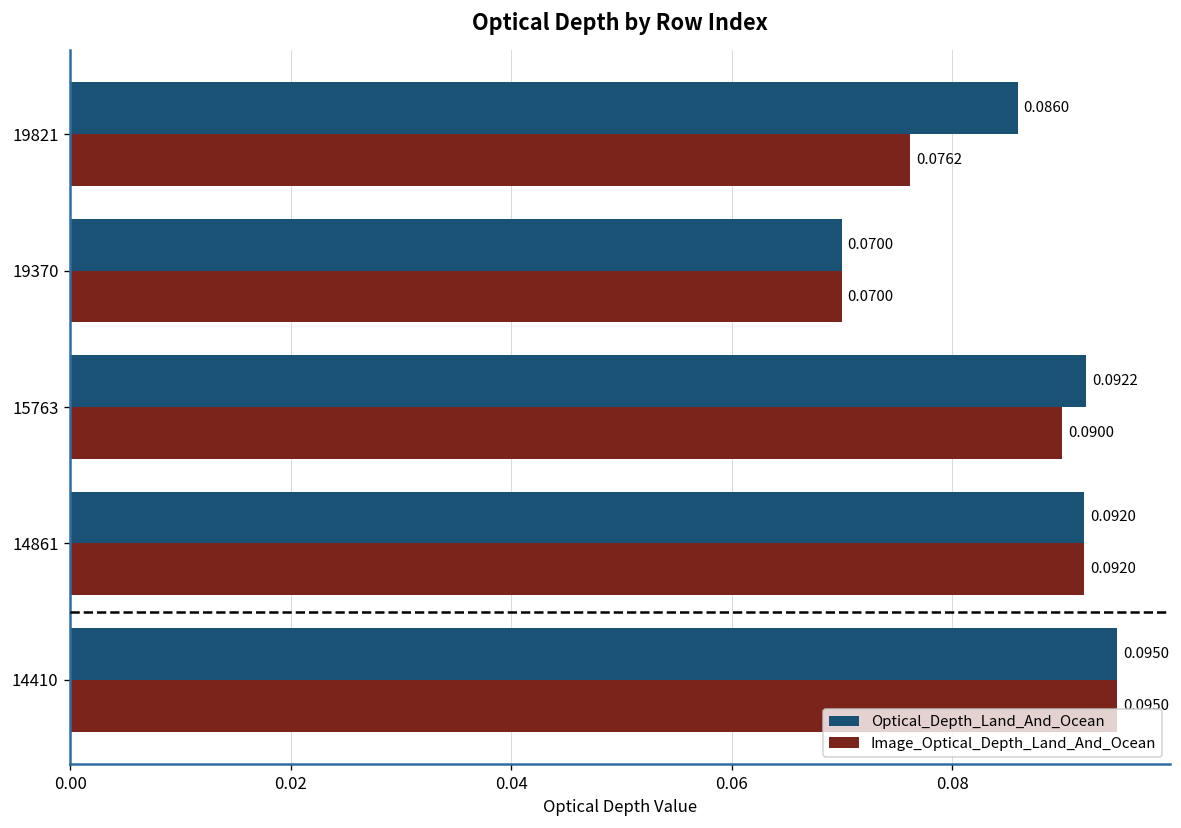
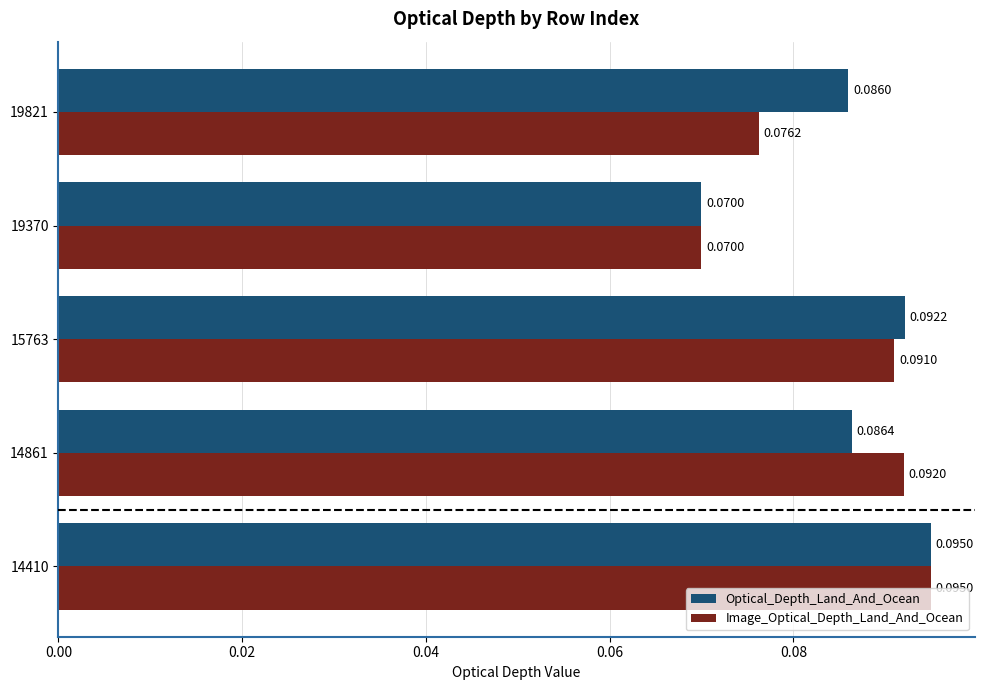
Image_Optical_Depth_Land_And_Ocean, 15763: 0.0900 -> 0.0910
Optical_Depth_Land_And_Ocean, 14861: 0.0920 -> 0.0864
